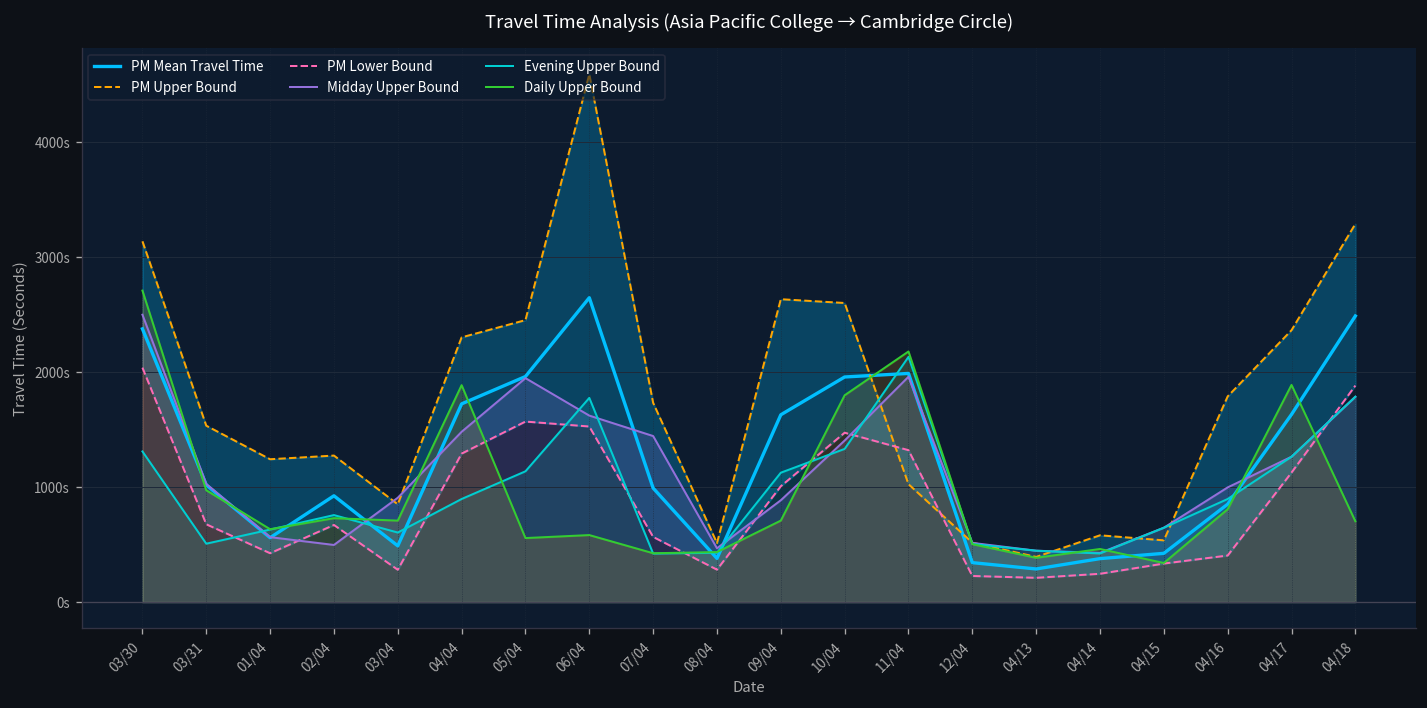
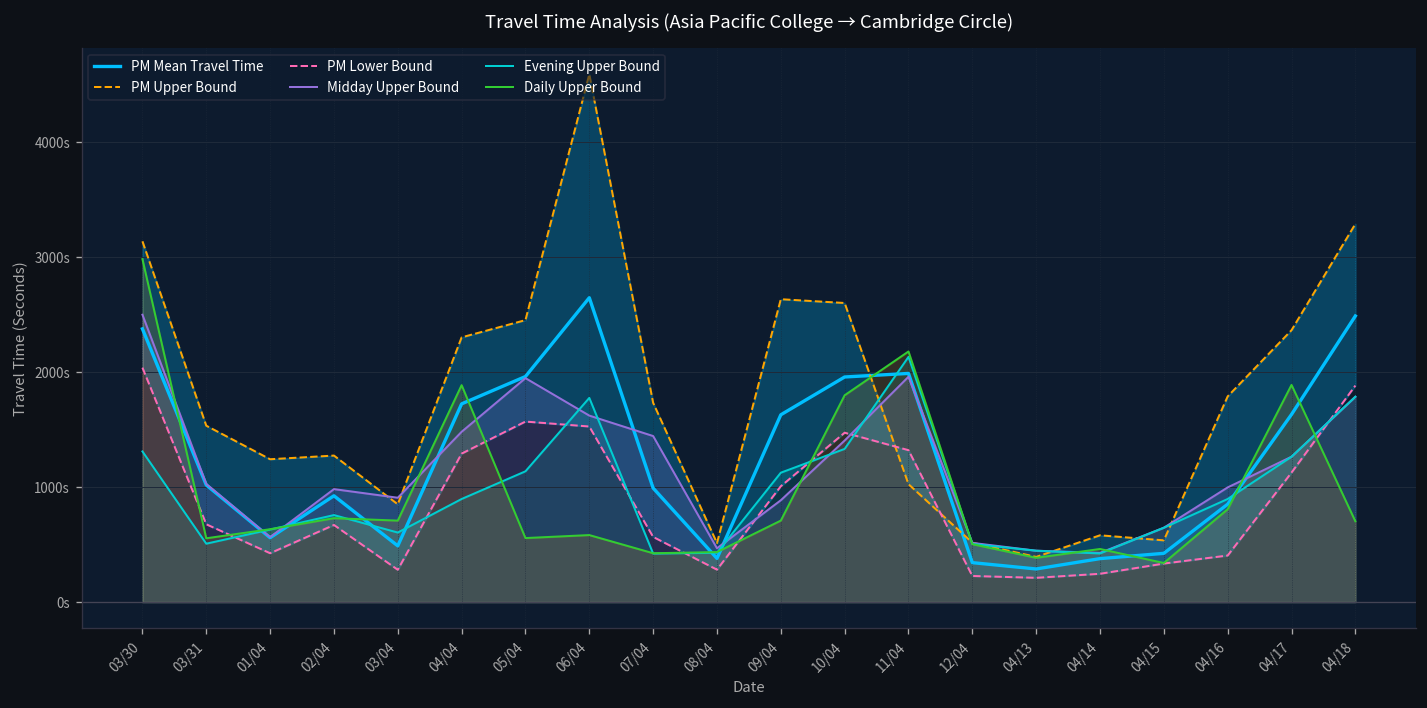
Daily Upper Bound, 03/30: 2700s -> 3000s
Daily Upper Bound, 03/31: 1000s -> 600s
Midday Upper Bound, 02/04: 500s -> 1000s
